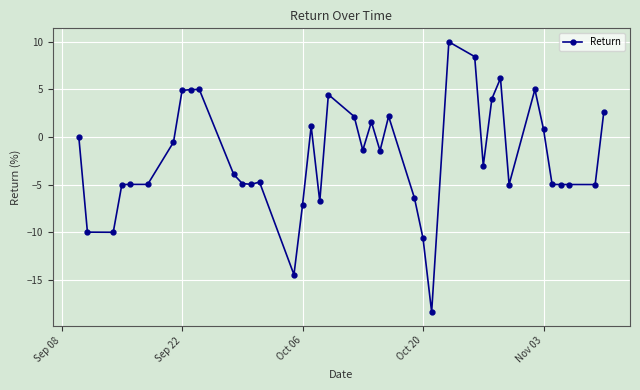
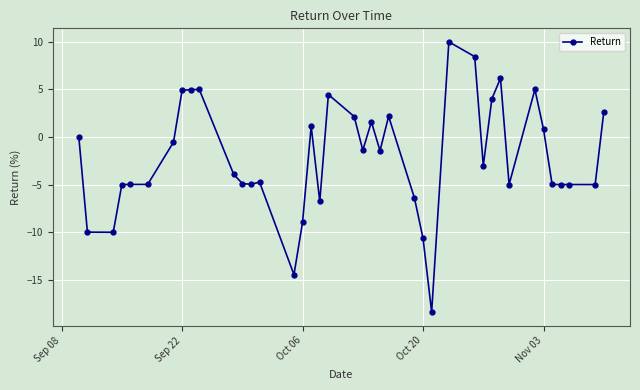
Oct 06: -7 -> -9
